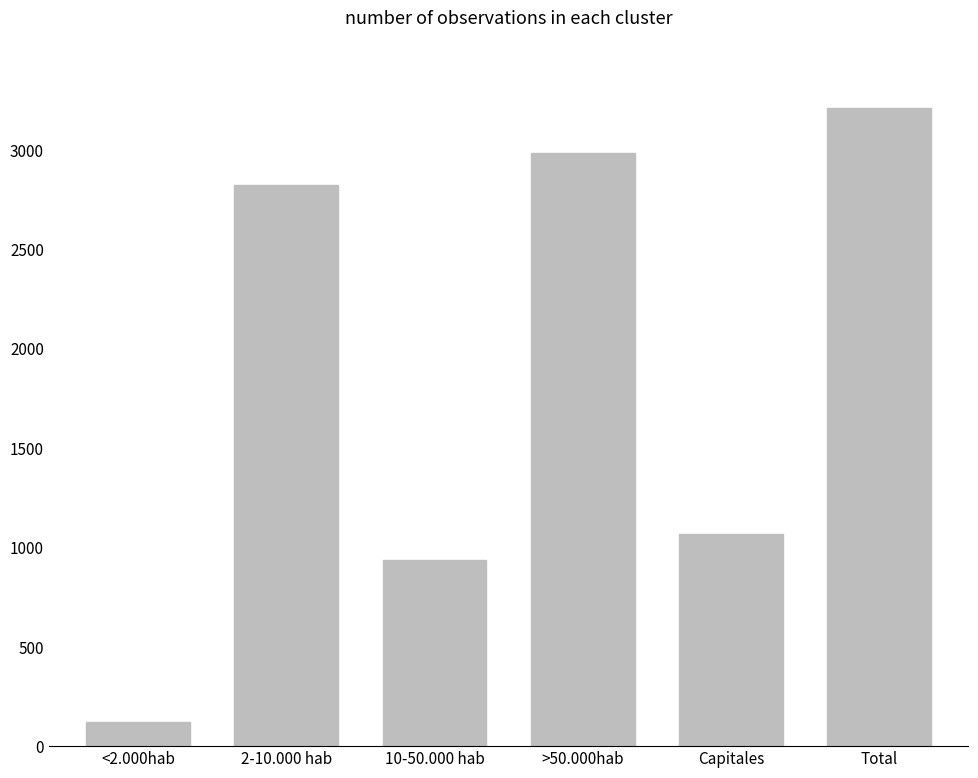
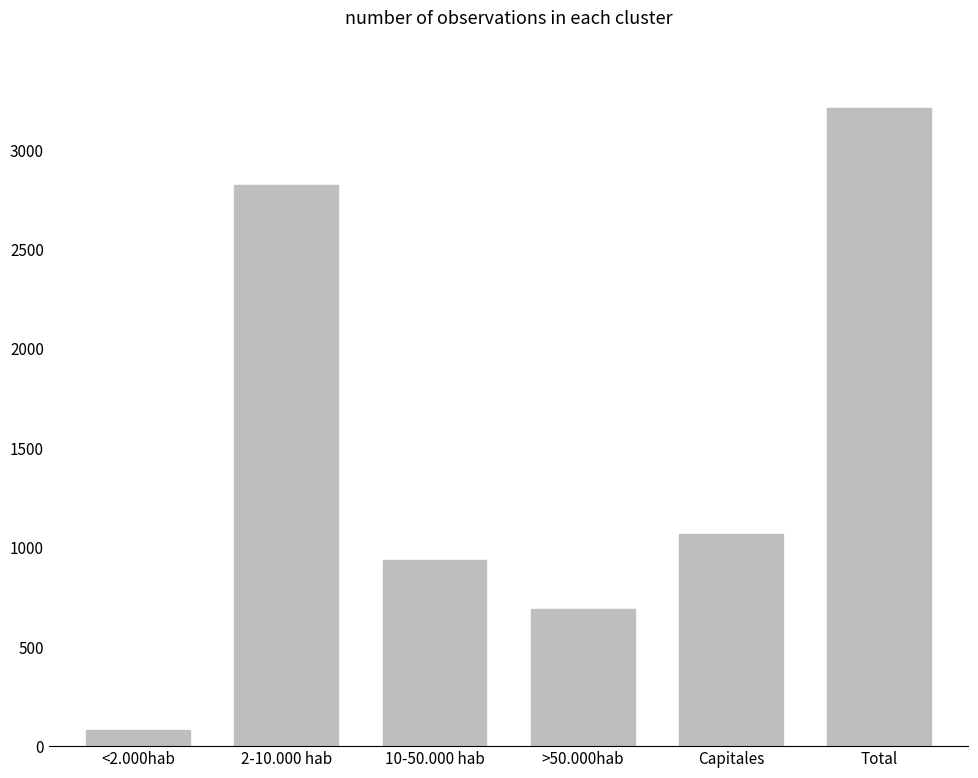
<2.000hab: 120 -> 80
>50.000hab: 2980 -> 690
